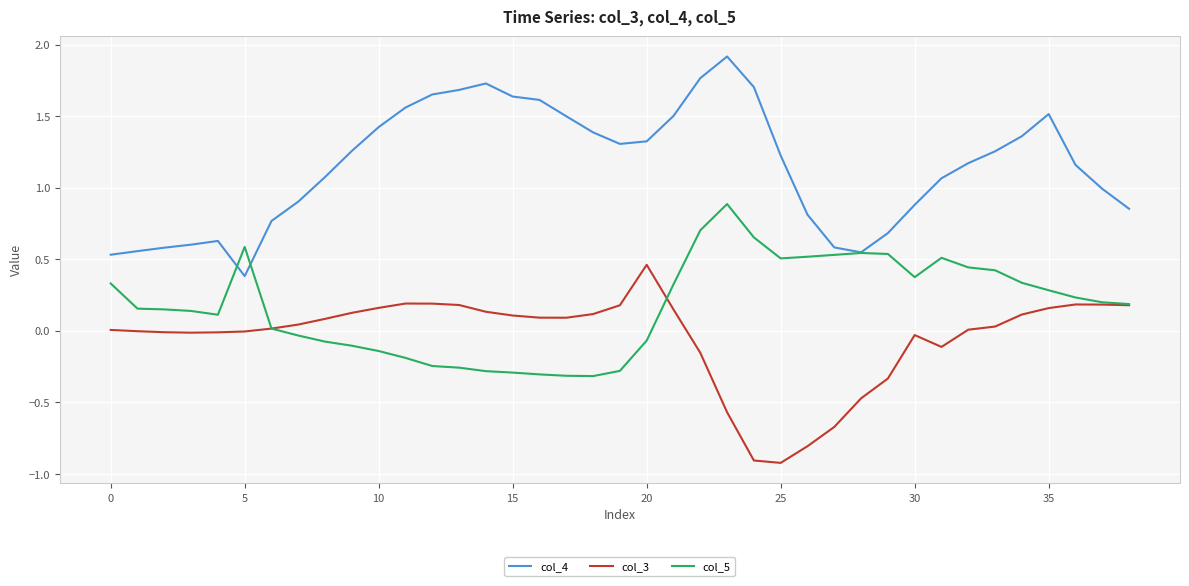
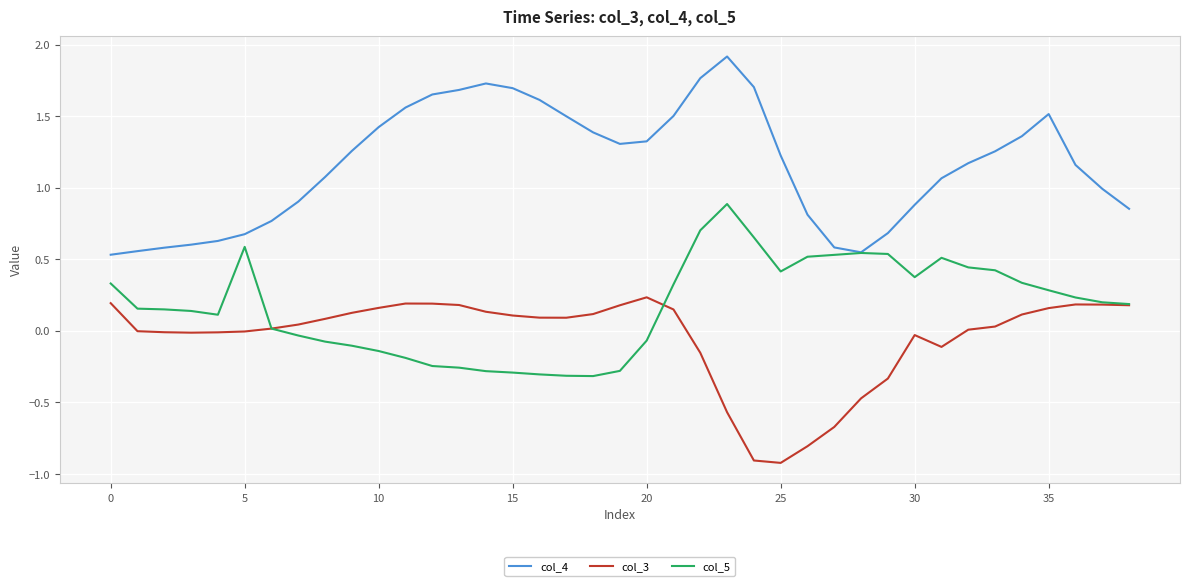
col_3, 0: 0.01 -> 0.19
col_4, 5: 0.38 -> 0.68
col_4, 15: 1.64 -> 1.70
col_3, 20: 0.46 -> 0.23
col_5, 25: 0.51 -> 0.41
